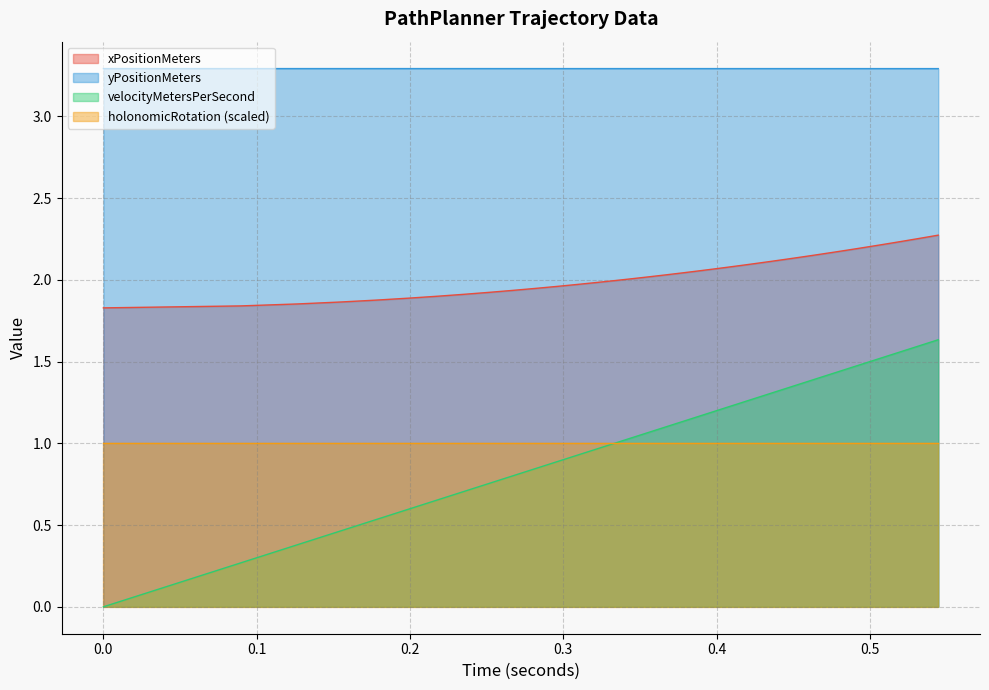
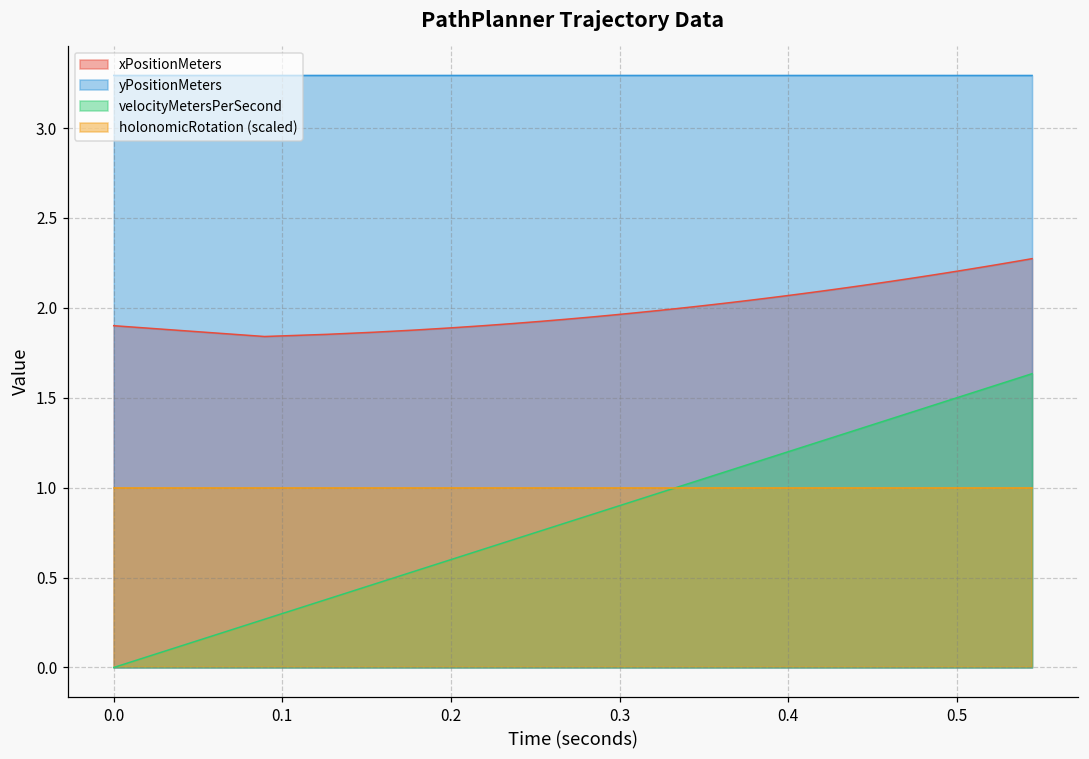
xPositionMeters, 0.0: 1.83 -> 1.90
